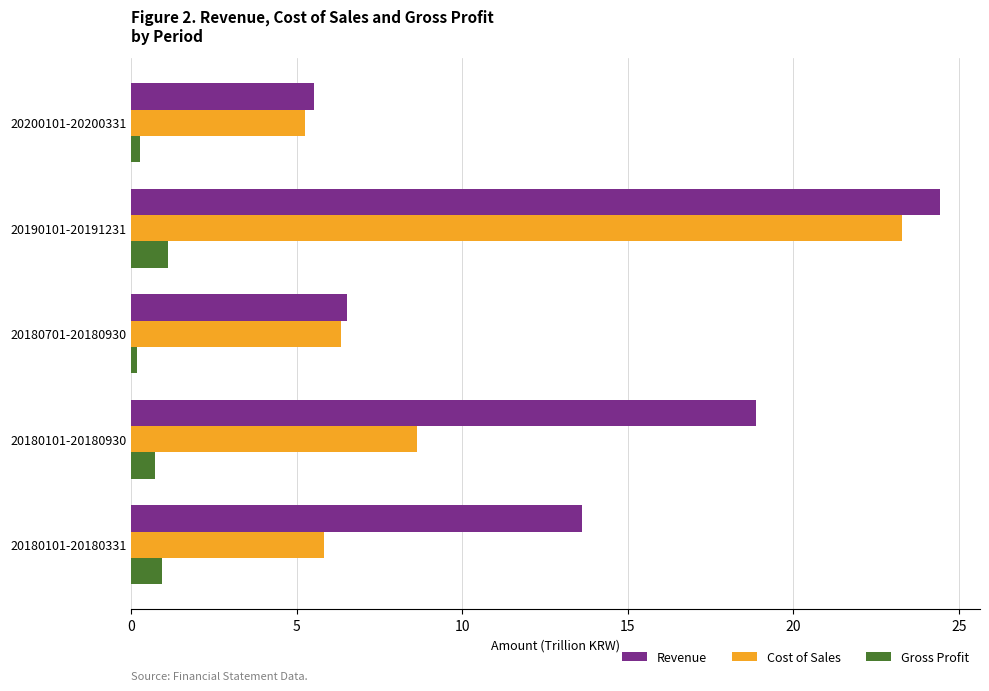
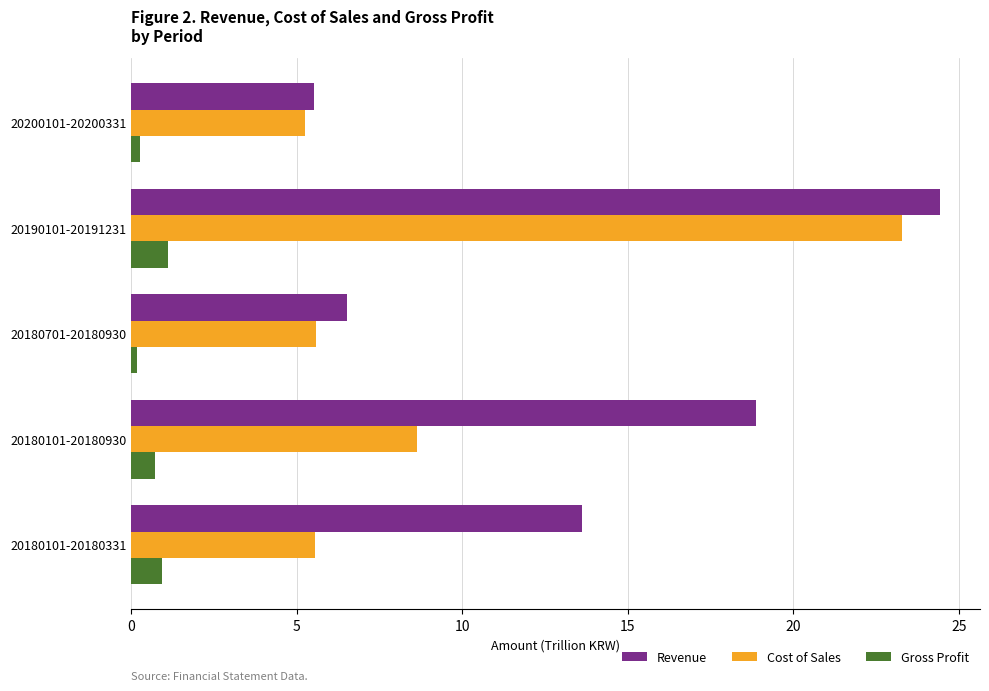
Cost of Sales, 20180701-20180930: 6.3 -> 5.6
Cost of Sales, 20180101-20180331: 5.8 -> 5.5
